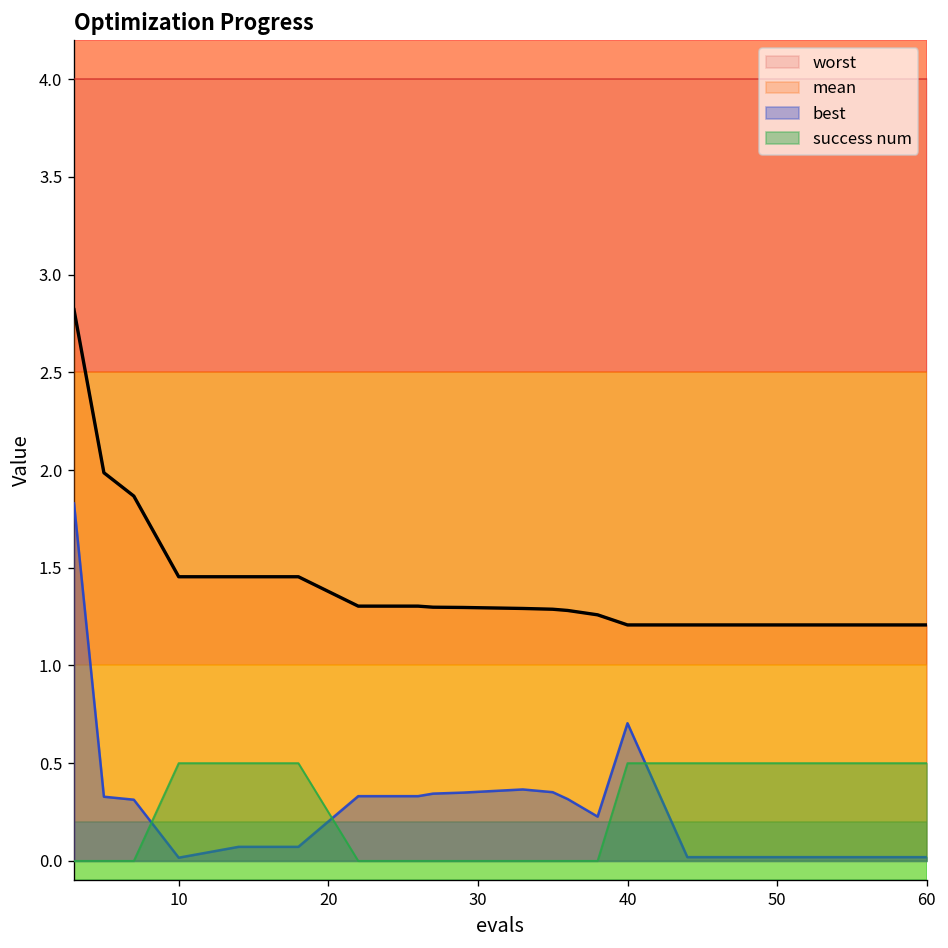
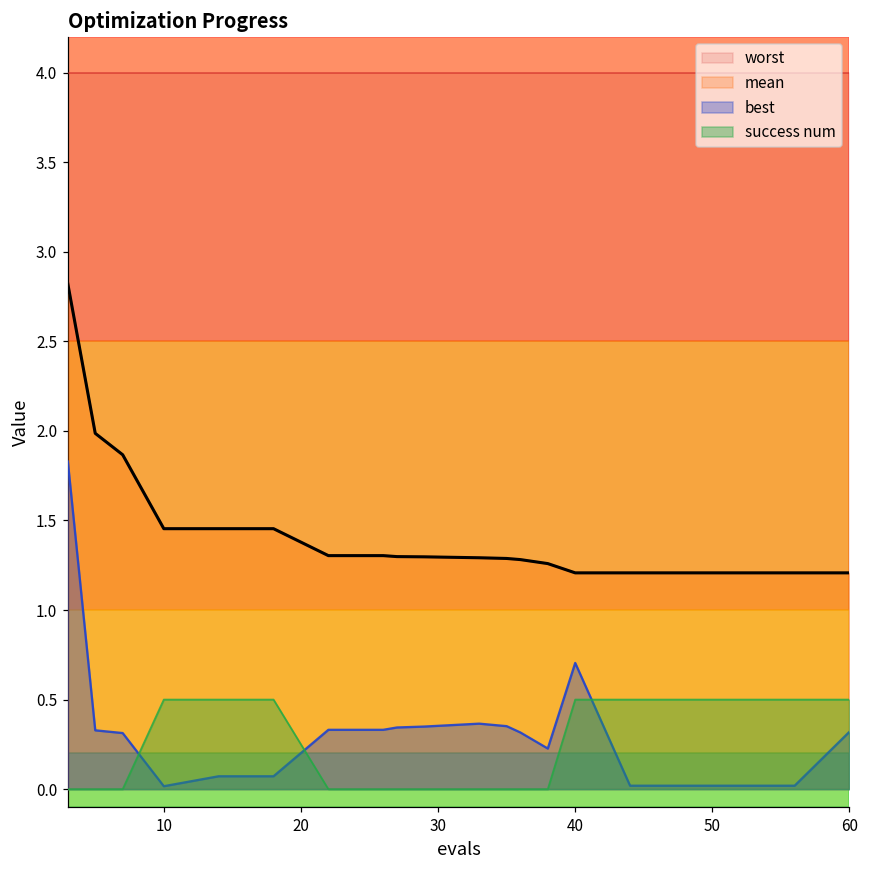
best, 60: 0.02 -> 0.32
